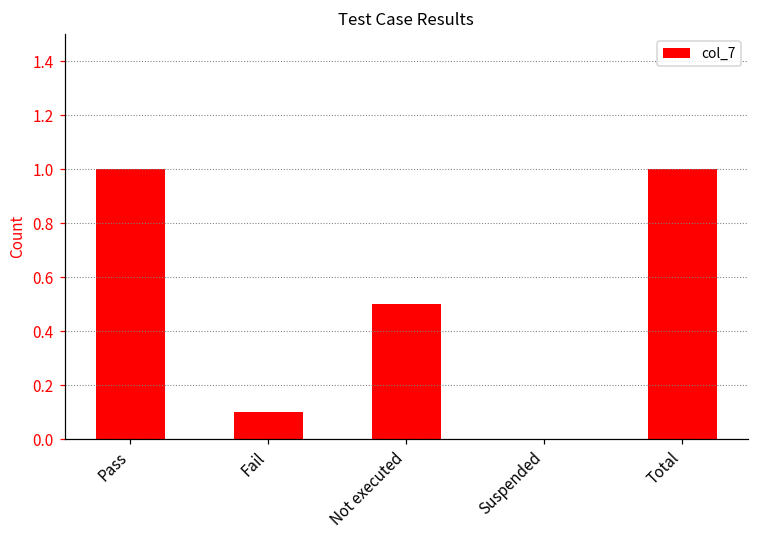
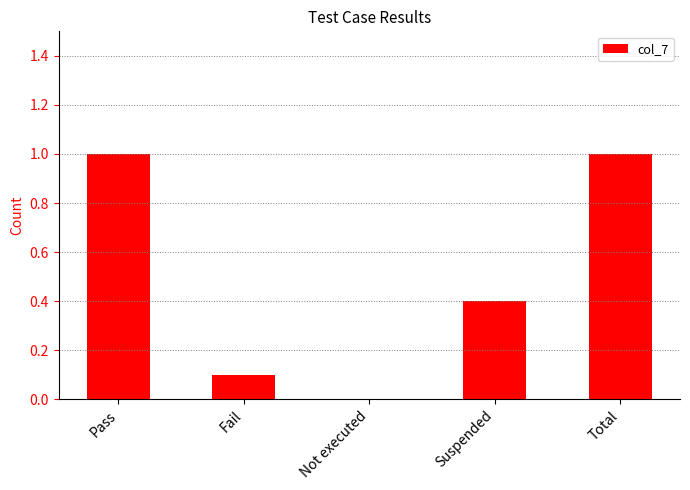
Not executed: 0.5 -> 0.0
Suspended: 0.0 -> 0.4
